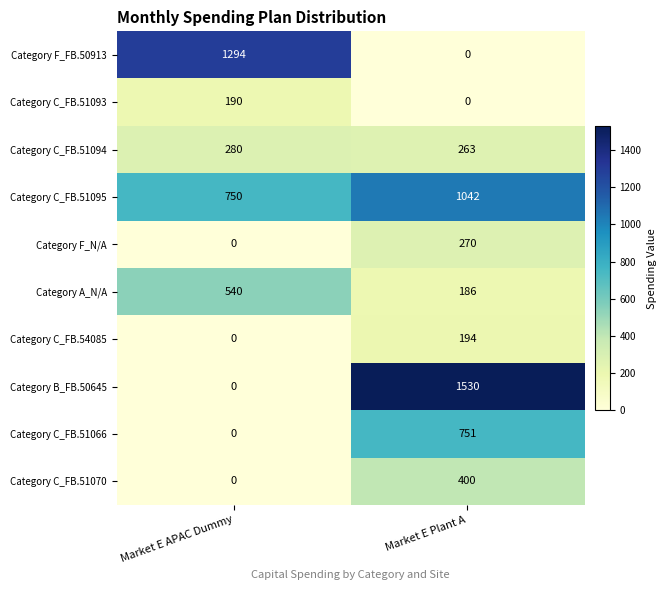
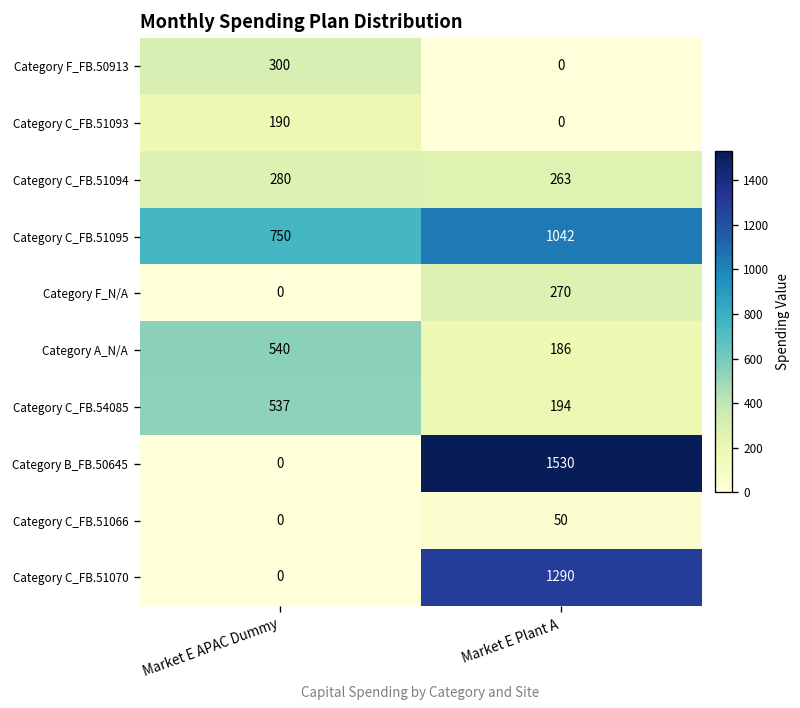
Category F_FB.50913, Market E APAC Dummy: 1294 -> 300
Category C_FB.54085, Market E APAC Dummy: 0 -> 537
Category C_FB.51066, Market E Plant A: 751 -> 50
Category C_FB.51070, Market E Plant A: 400 -> 1290
